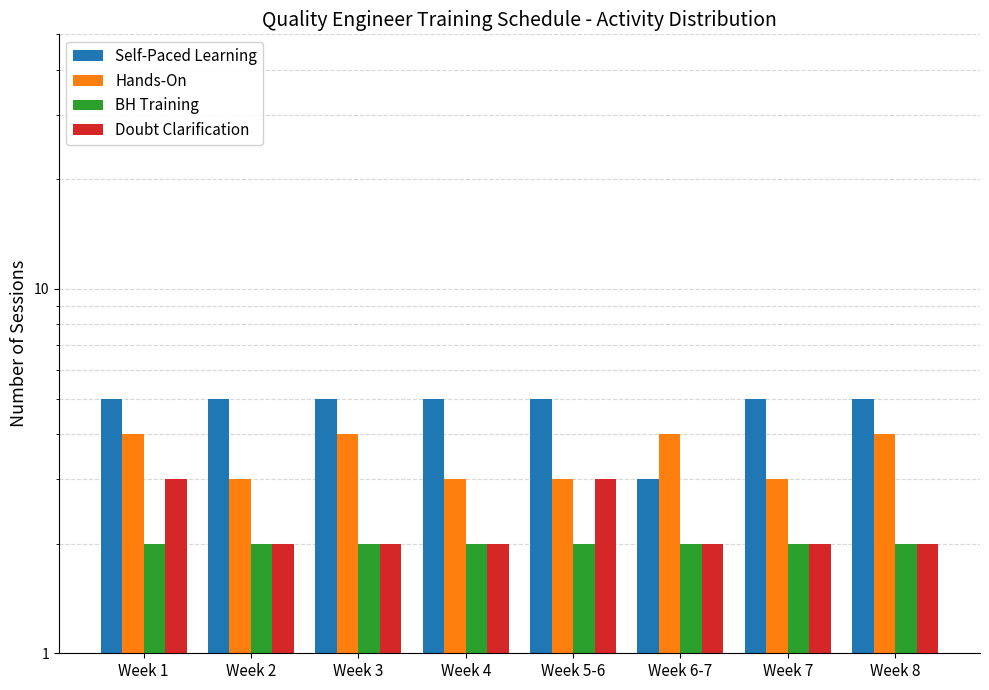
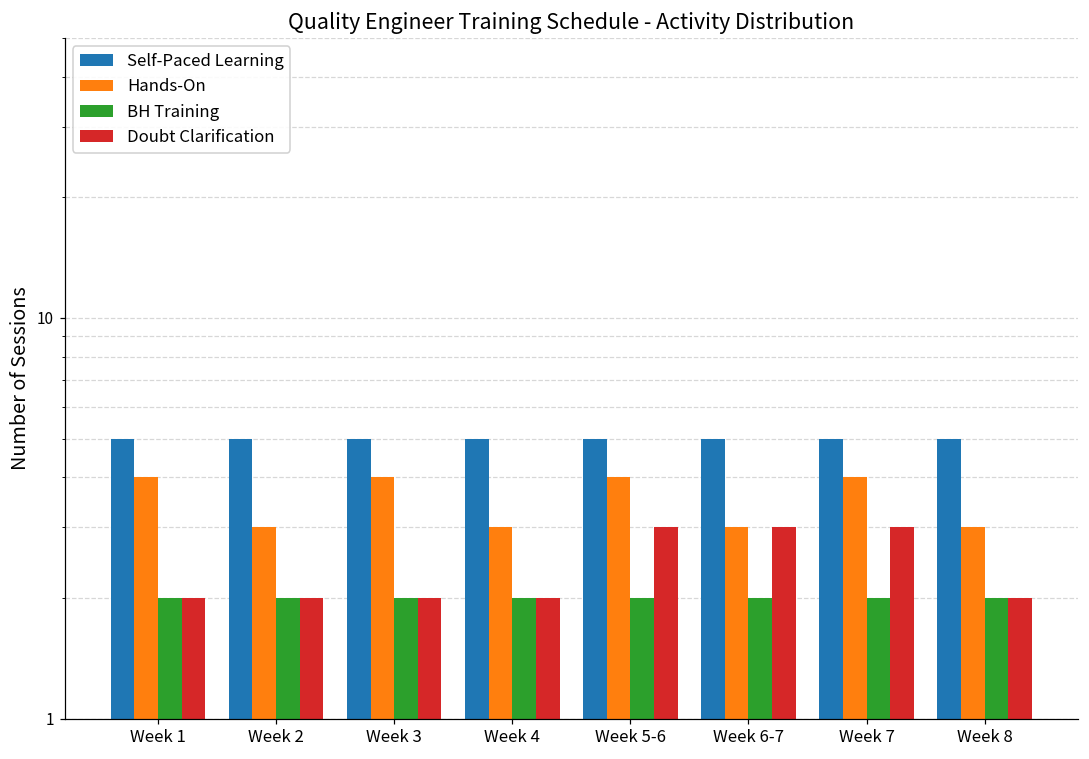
Doubt Clarification, Week 1: 3 -> 2
Hands-On, Week 5-6: 3 -> 4
Self-Paced Learning, Week 6-7: 3 -> 5
Hands-On, Week 6-7: 4 -> 3
Doubt Clarification, Week 6-7: 2 -> 3
Hands-On, Week 7: 3 -> 4
Doubt Clarification, Week 7: 2 -> 3
Hands-On, Week 8: 4 -> 3
